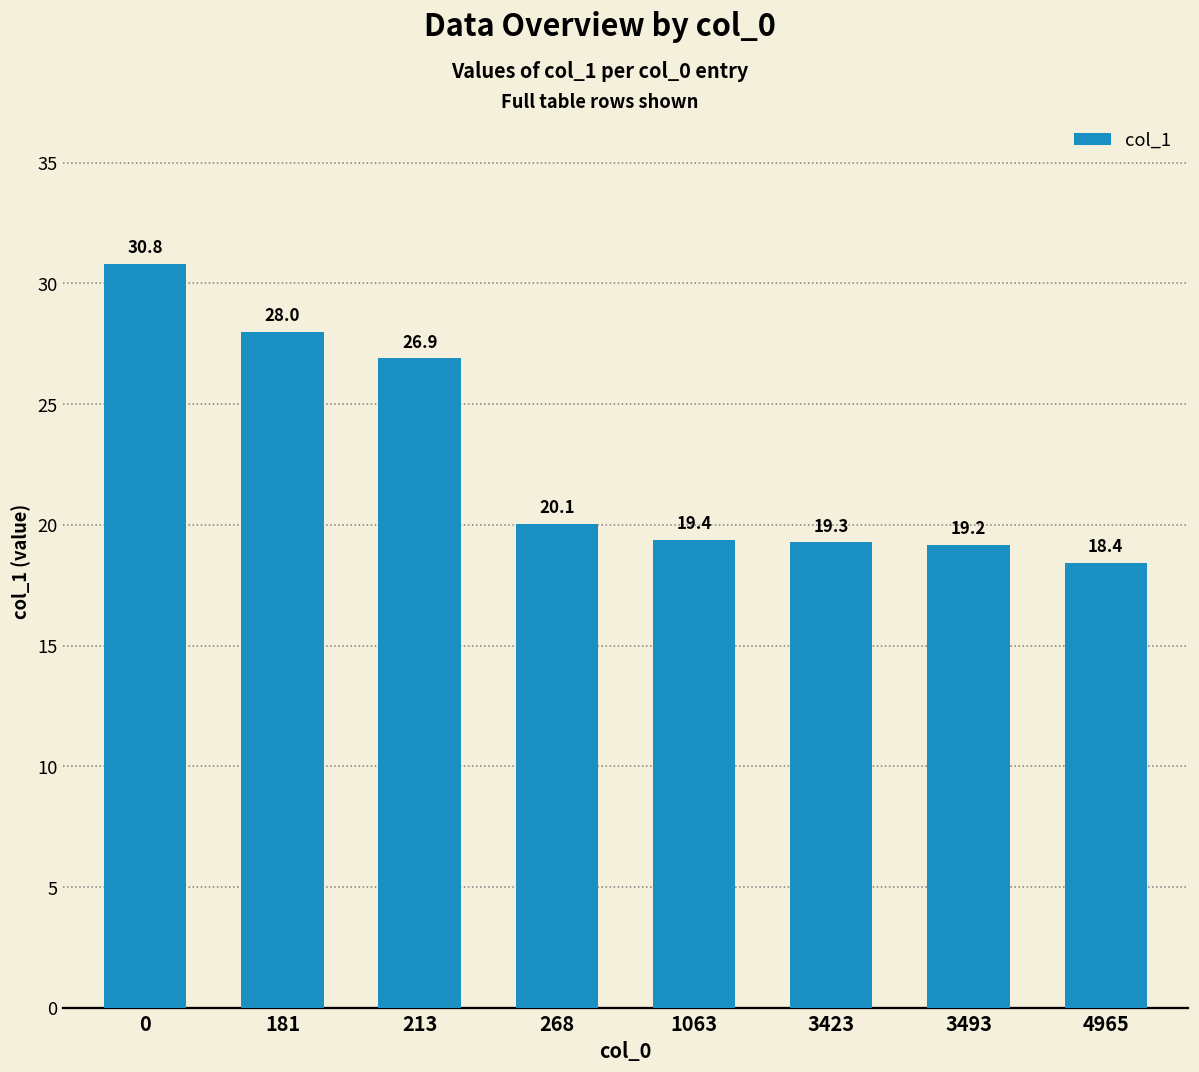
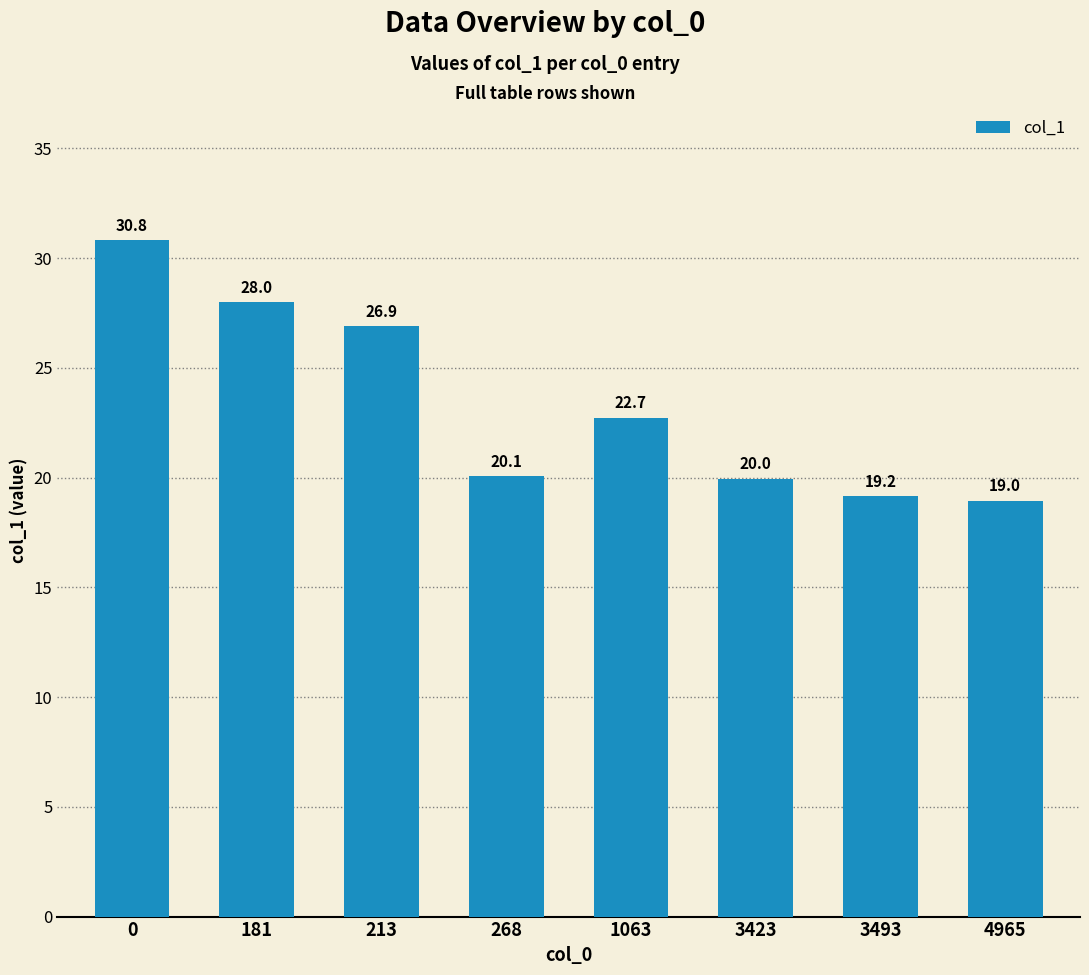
1063: 19.4 -> 22.7
3423: 19.3 -> 20.0
4965: 18.4 -> 19.0
